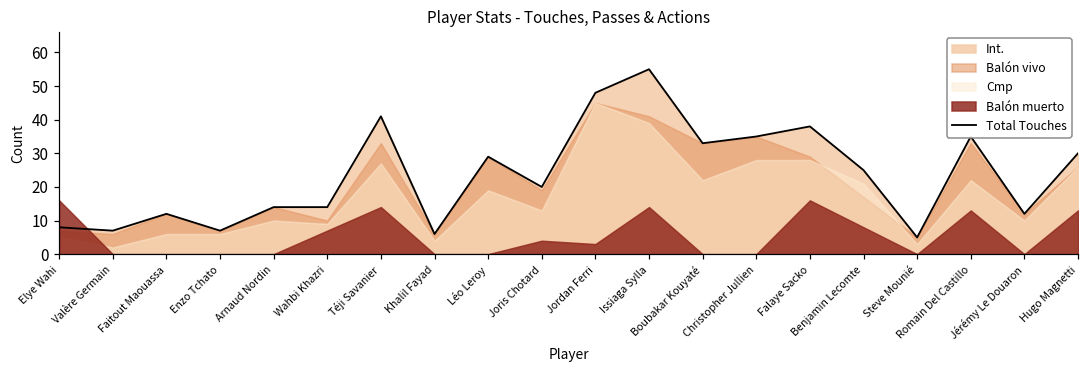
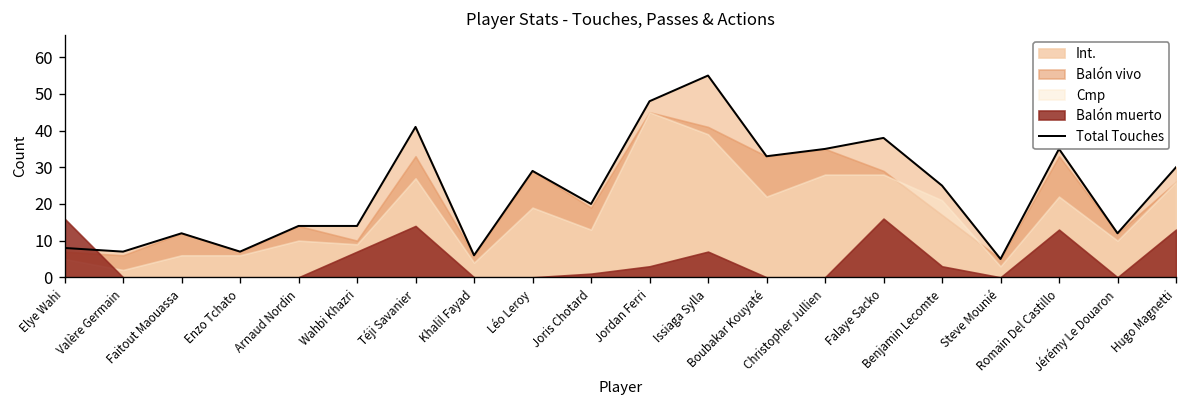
Balón muerto, Joris Chotard: 4 -> 1
Balón muerto, Issiaga Sylla: 14 -> 7
Balón muerto, Benjamin Lecomte: 8 -> 3
